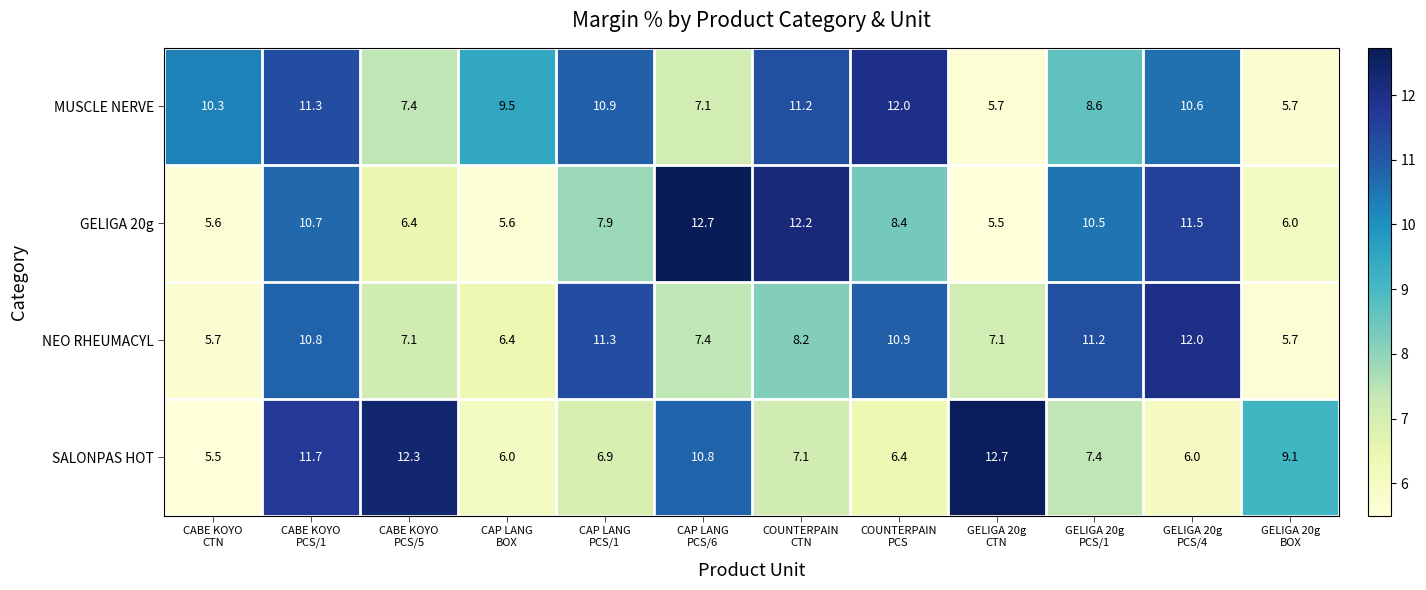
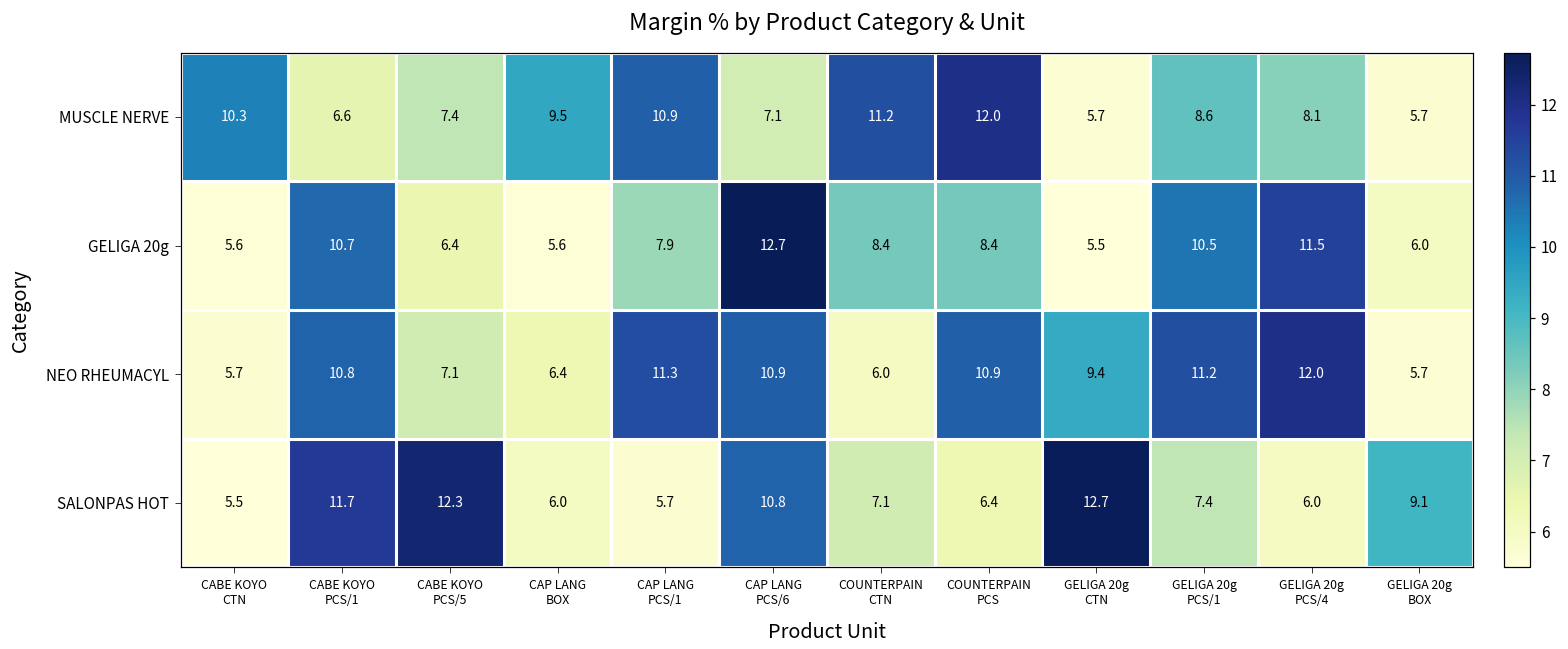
MUSCLE NERVE, CABE KOYO PCS/1: 11.3 -> 6.6
MUSCLE NERVE, GELIGA 20g PCS/4: 10.6 -> 8.1
GELIGA 20g, COUNTERPAIN CTN: 12.2 -> 8.4
NEO RHEUMACYL, CAP LANG PCS/6: 7.4 -> 10.9
NEO RHEUMACYL, COUNTERPAIN CTN: 8.2 -> 6.0
NEO RHEUMACYL, GELIGA 20g CTN: 7.1 -> 9.4
SALONPAS HOT, CAP LANG PCS/1: 6.9 -> 5.7
